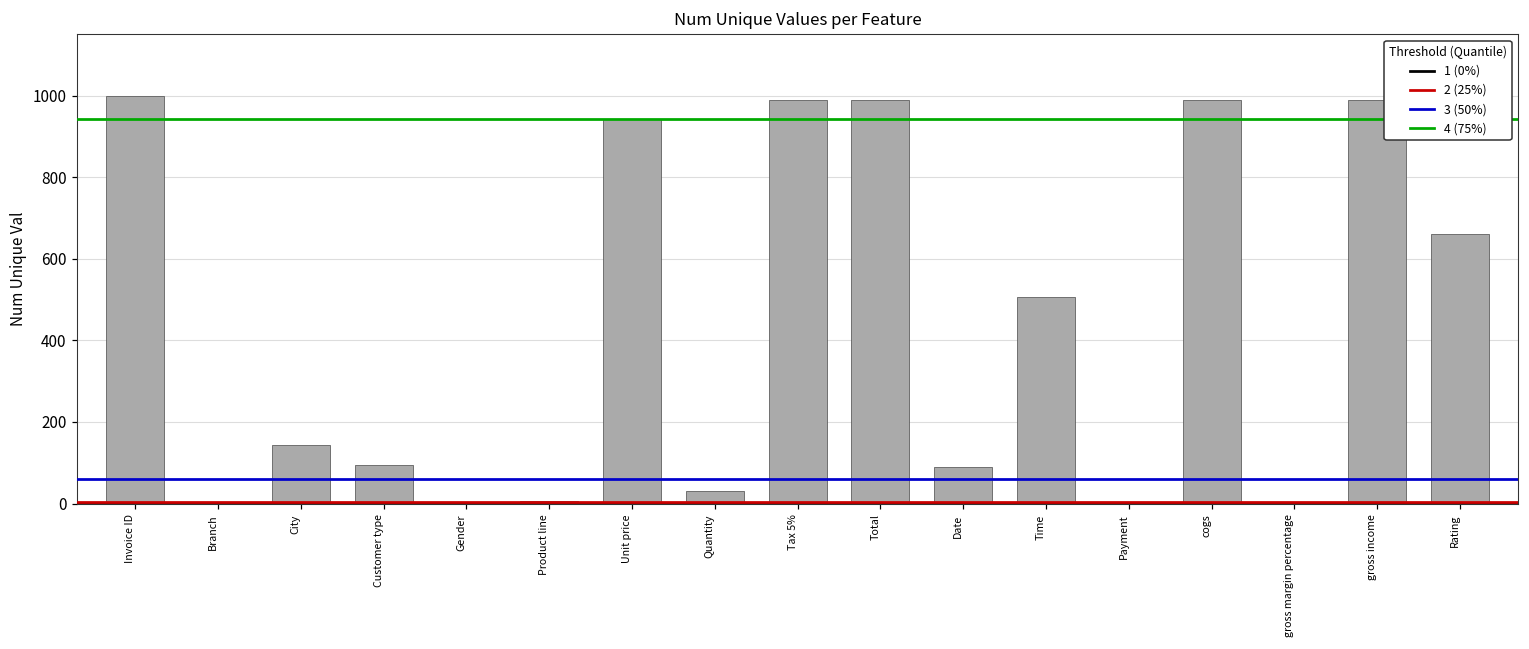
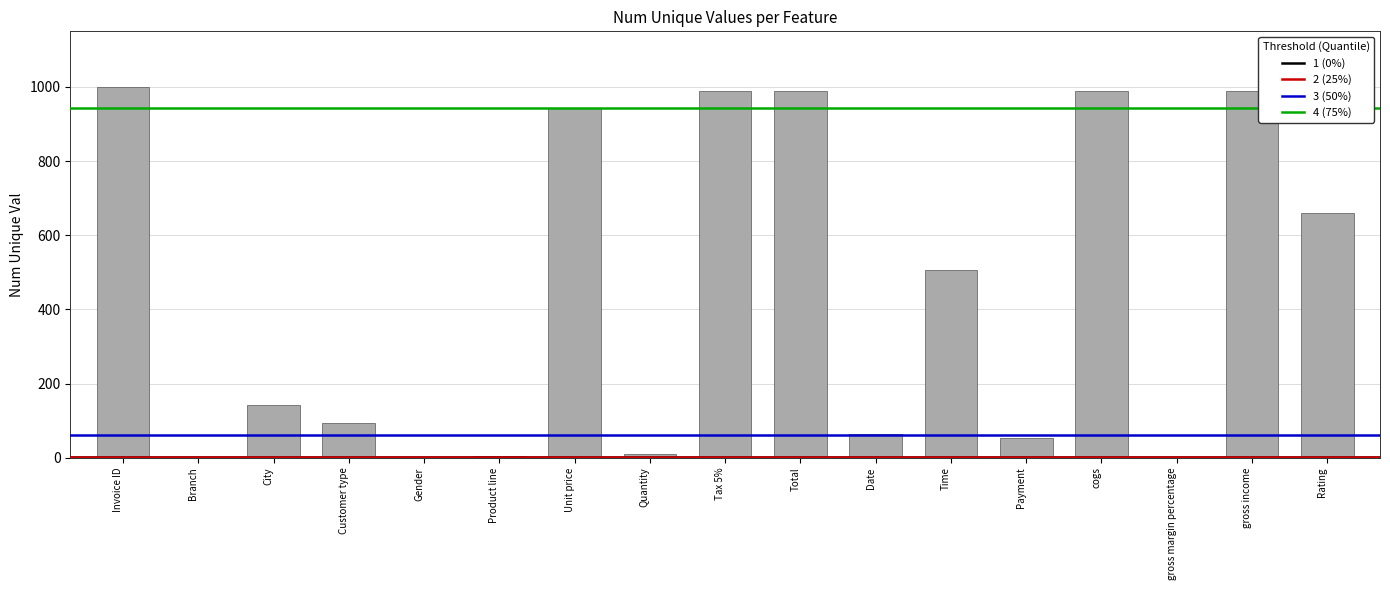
Quantity: 30 -> 10
Date: 90 -> 60
Payment: 0 -> 50
